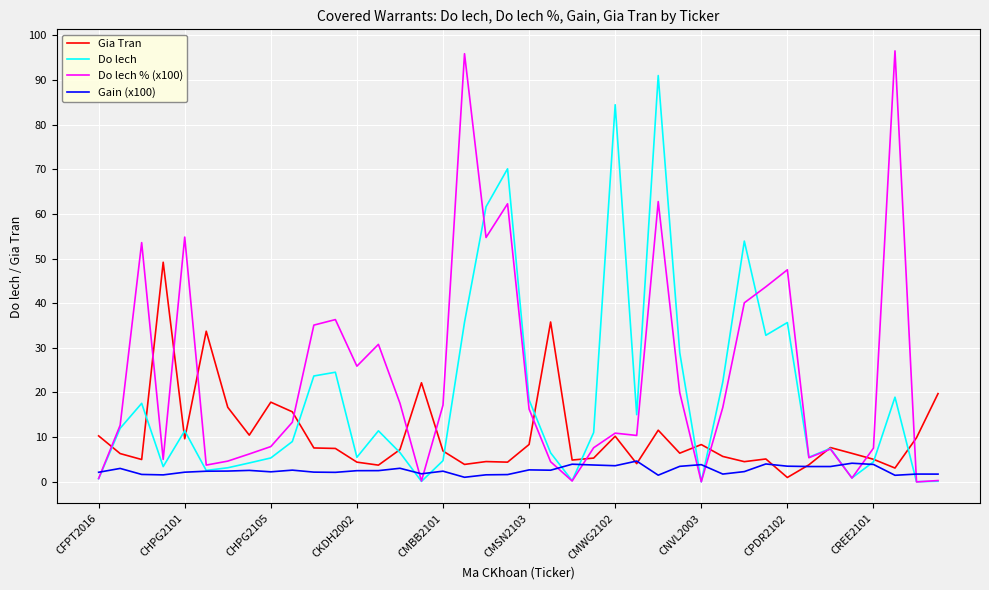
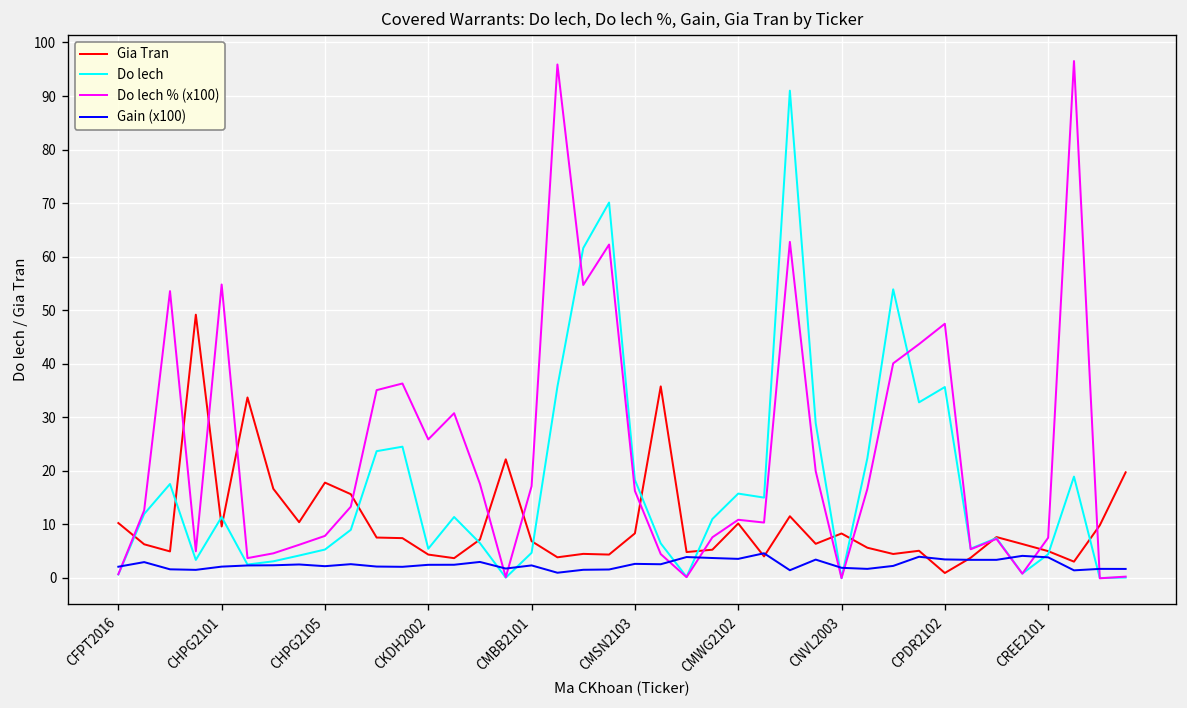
Do lech, CMWG2102: 84 -> 16
Gain (x100), CNVL2003: 4 -> 2
